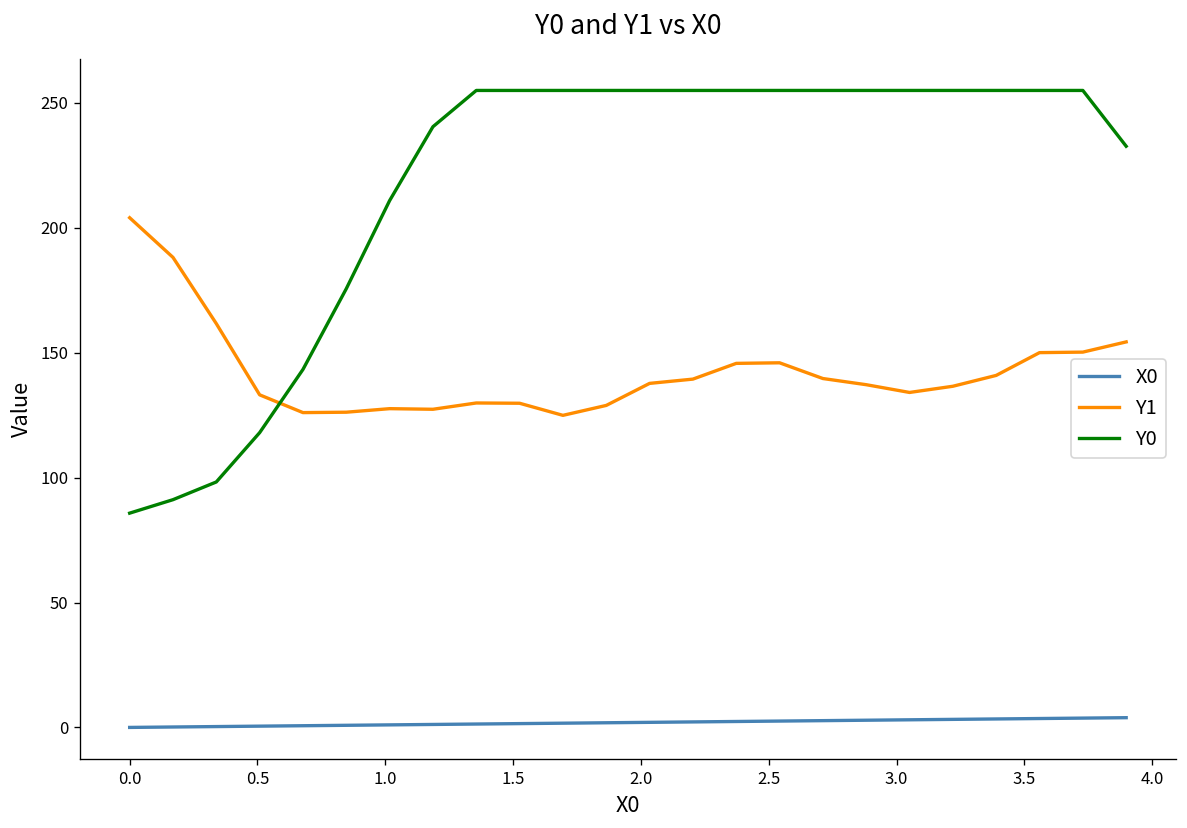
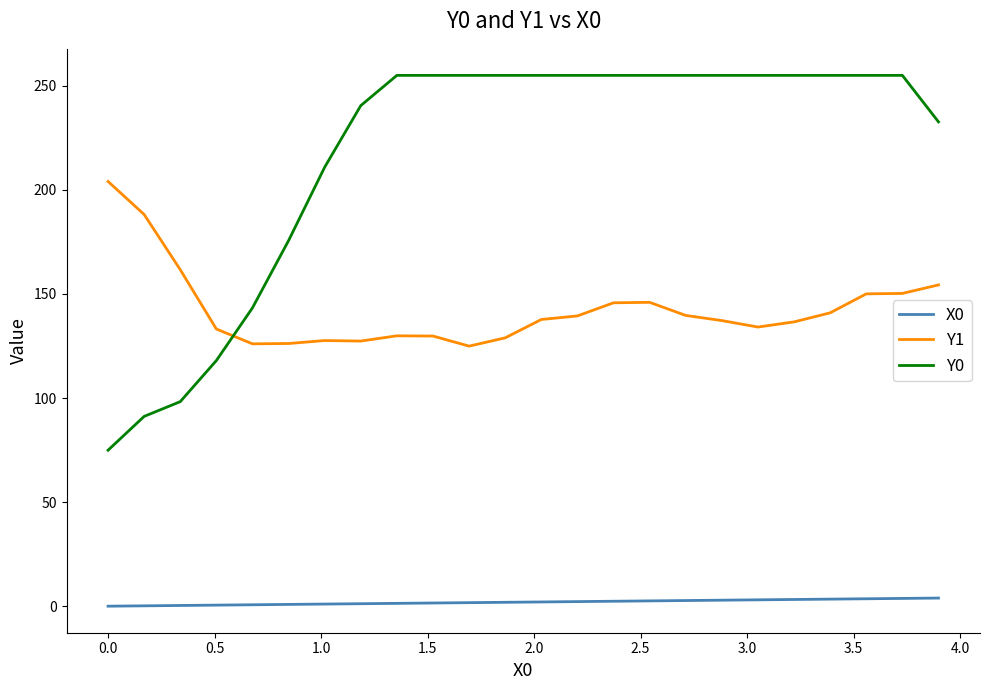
Y0, 0.0: 86 -> 75
